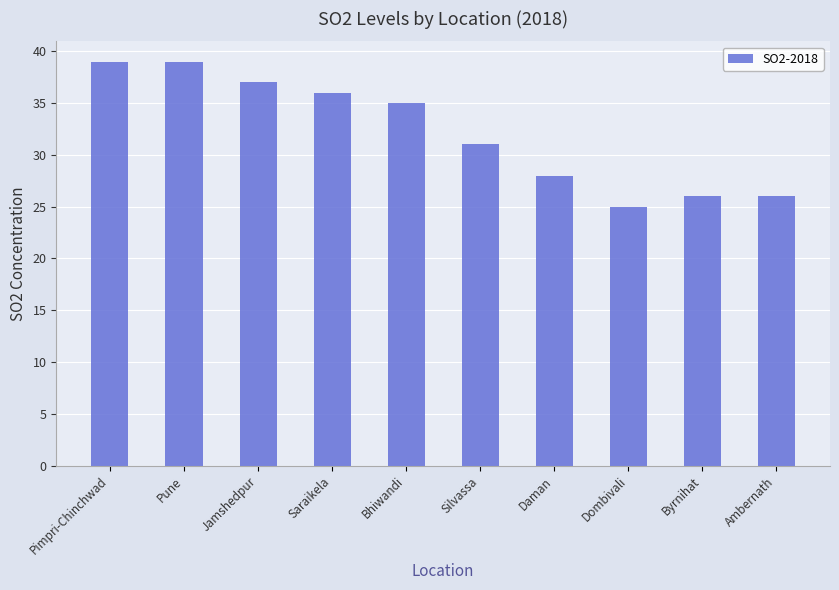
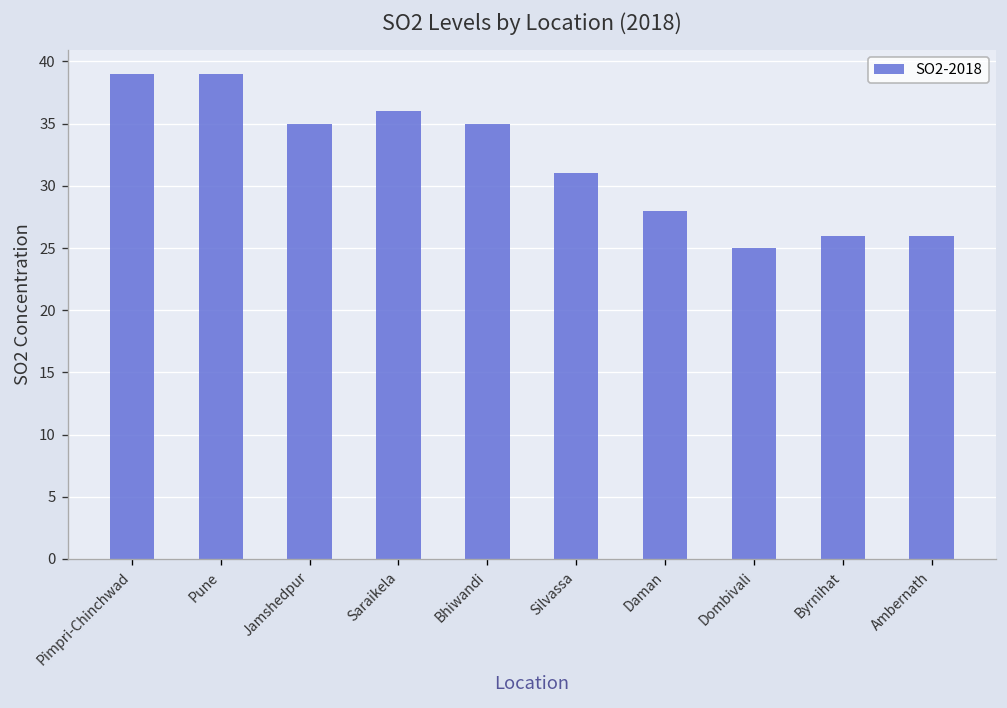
Jamshedpur: 37 -> 35
